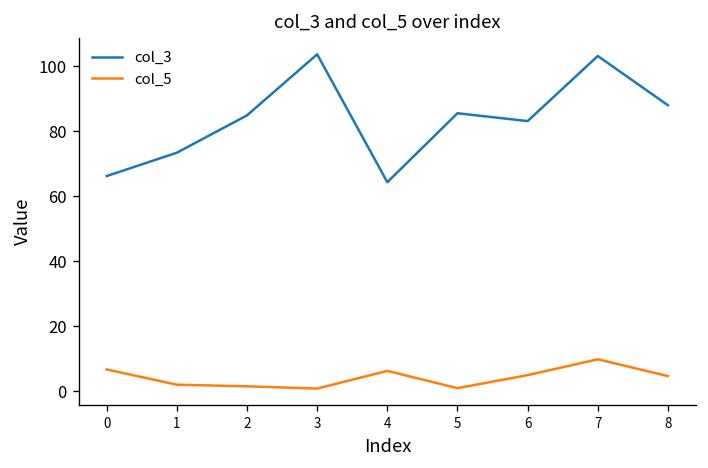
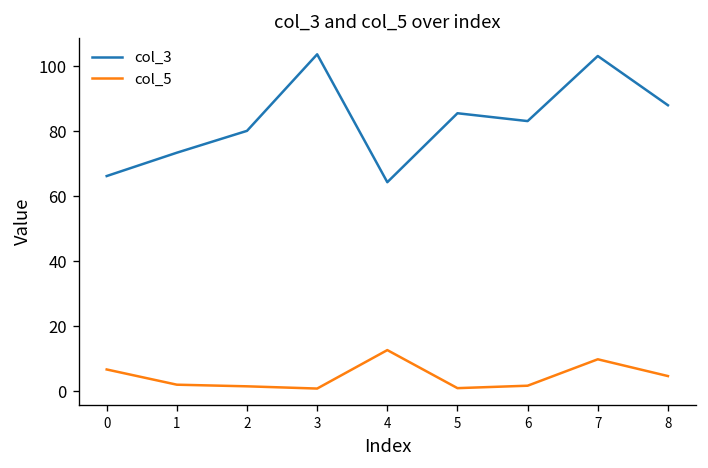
col_3, 2: 85 -> 80
col_5, 4: 6 -> 13
col_5, 6: 5 -> 2
